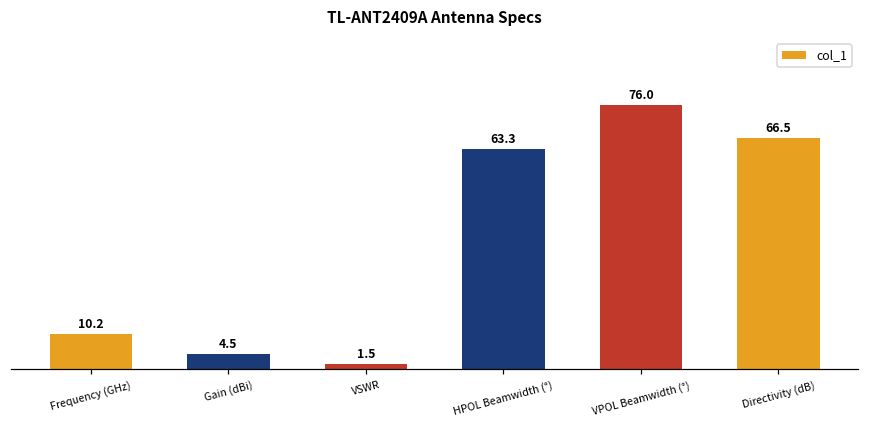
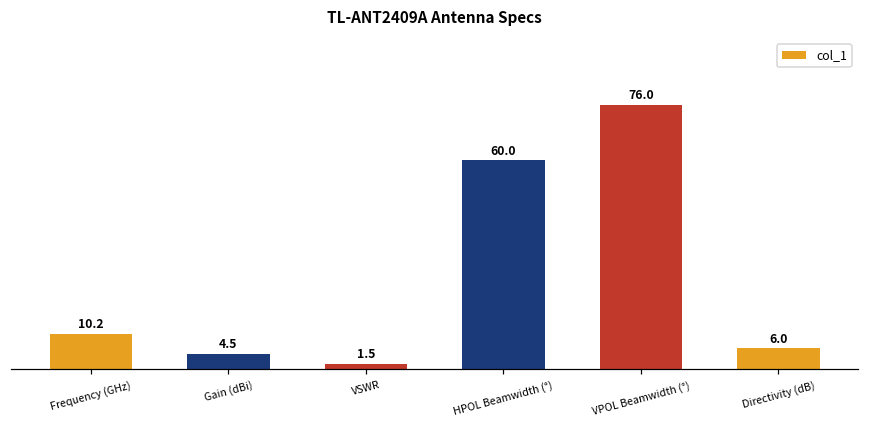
HPOL Beamwidth (°): 63.3 -> 60.0
Directivity (dB): 66.5 -> 6.0
